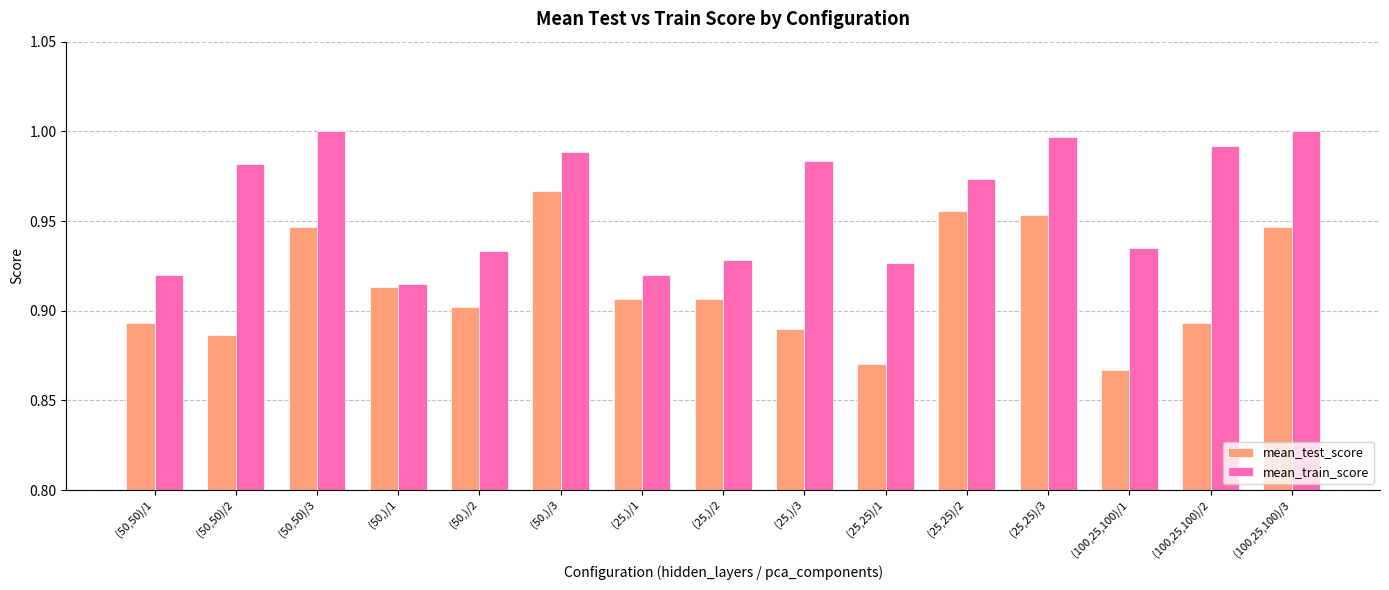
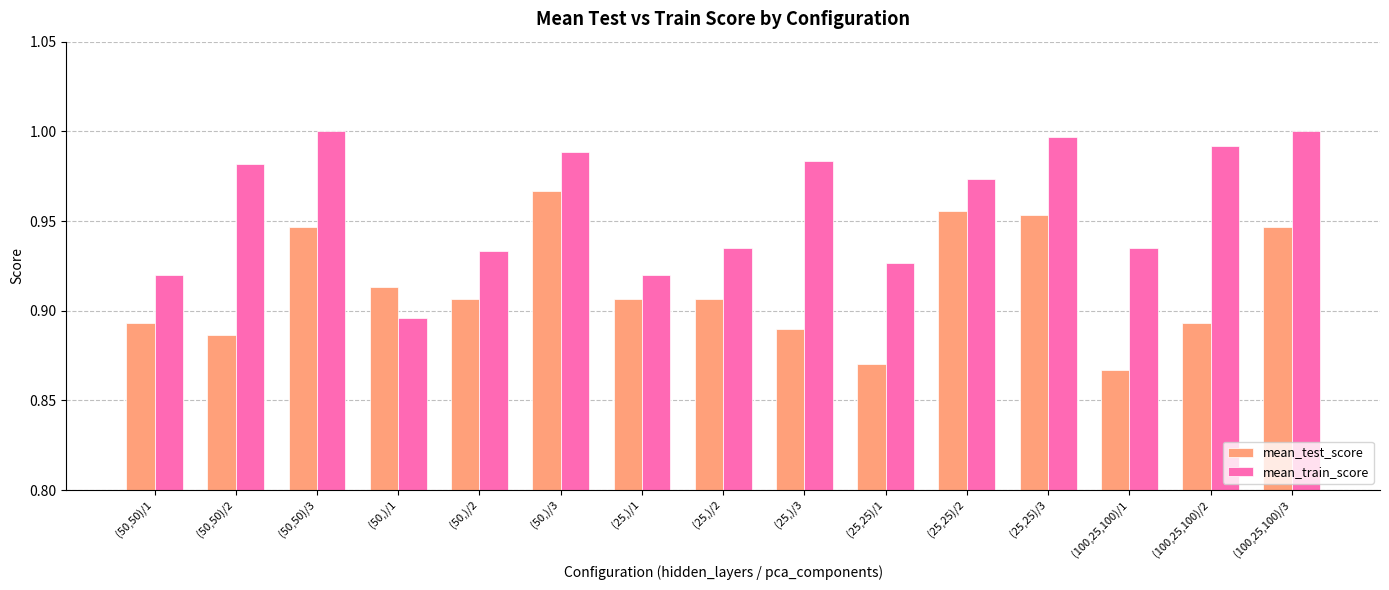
mean_train_score, (50,)/1: 0.915 -> 0.896
mean_test_score, (50,)/2: 0.902 -> 0.907
mean_train_score, (25,)/2: 0.928 -> 0.935
